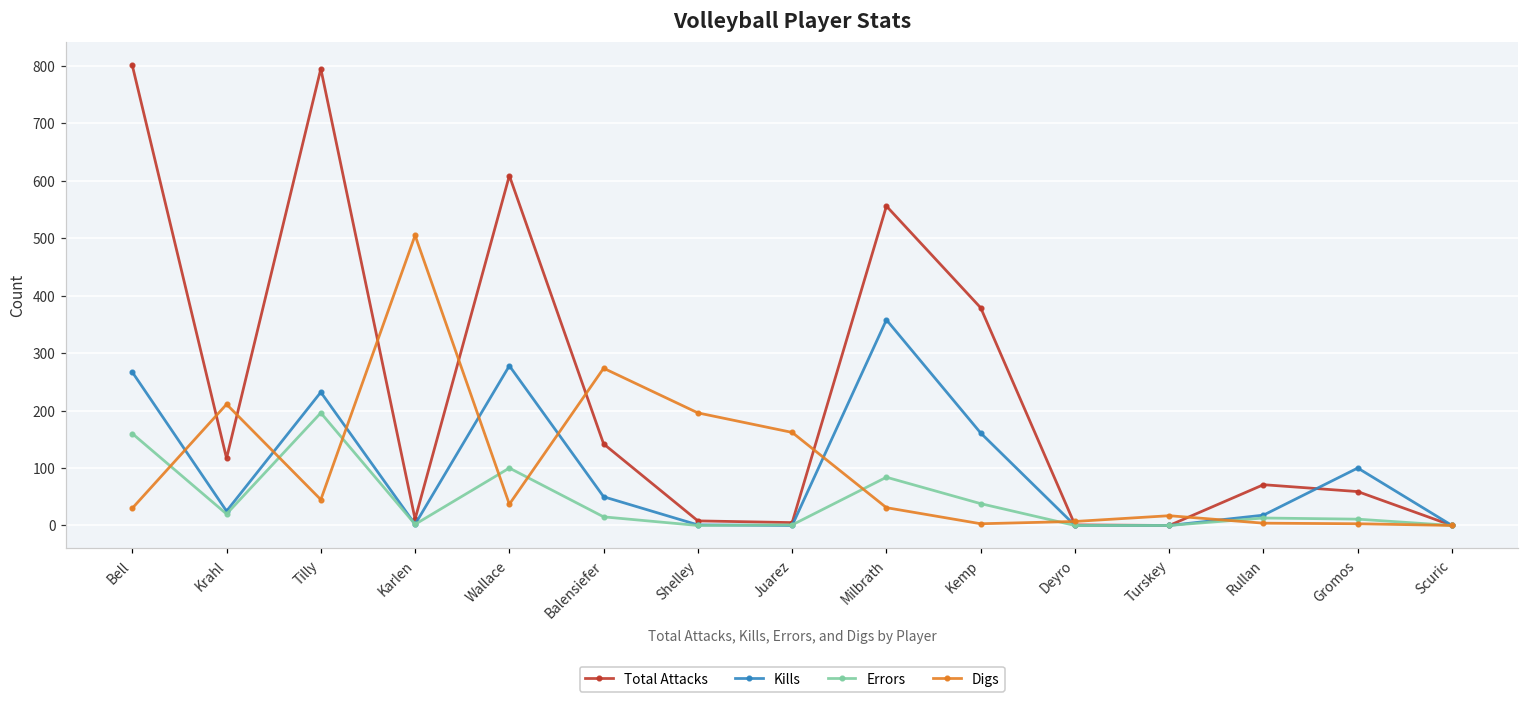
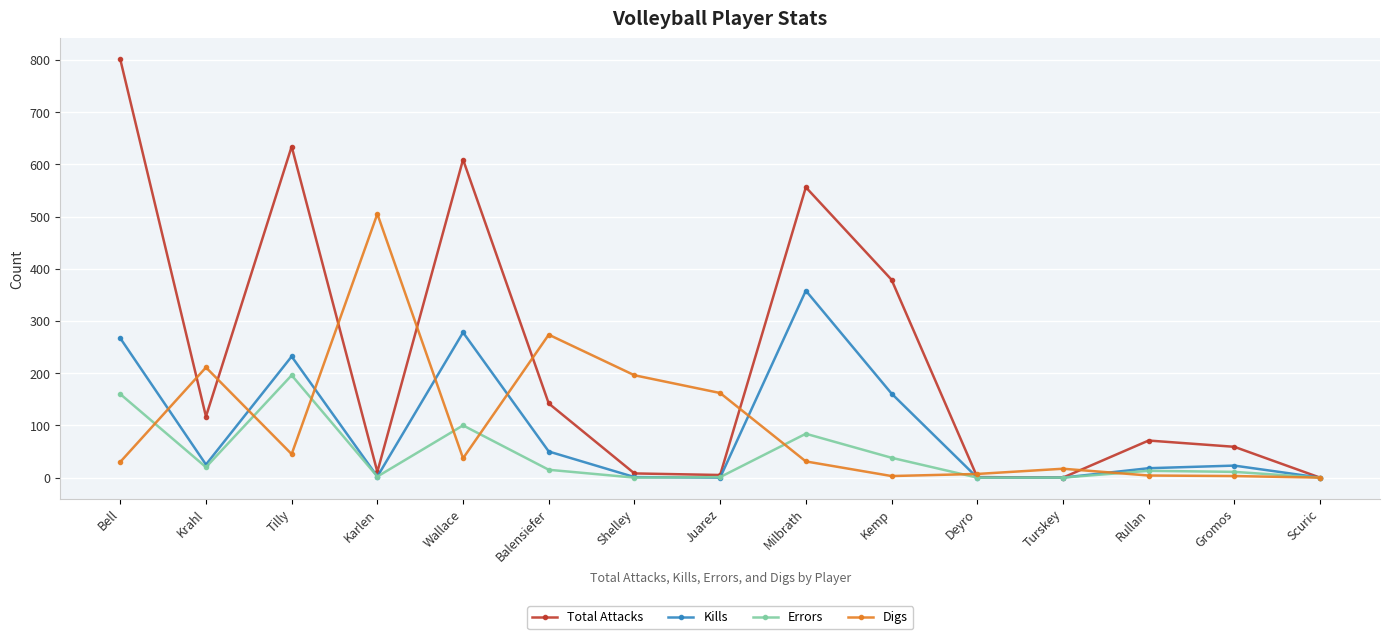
Total Attacks, Tilly: 800 -> 630
Kills, Gromos: 100 -> 20
